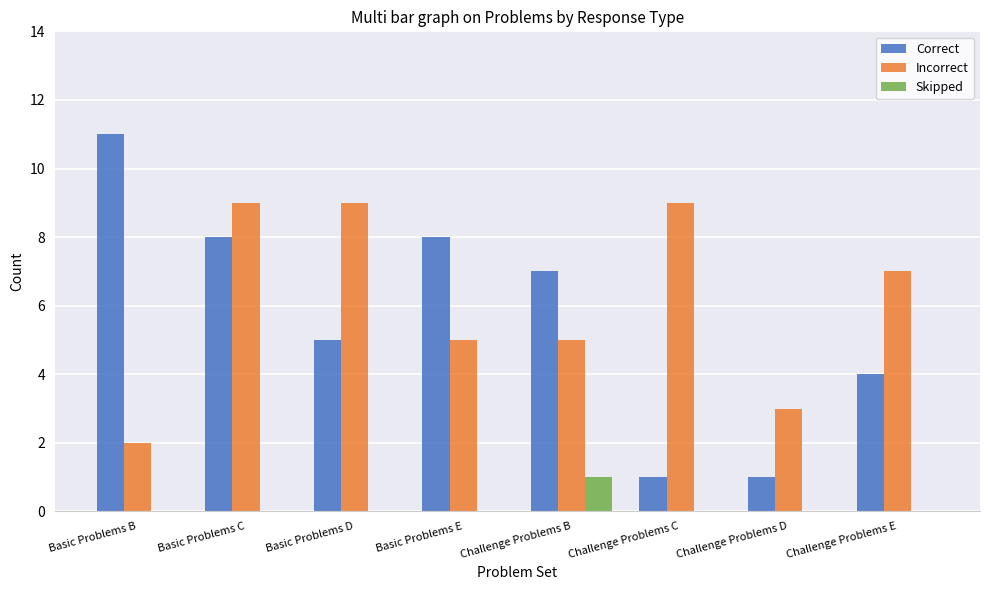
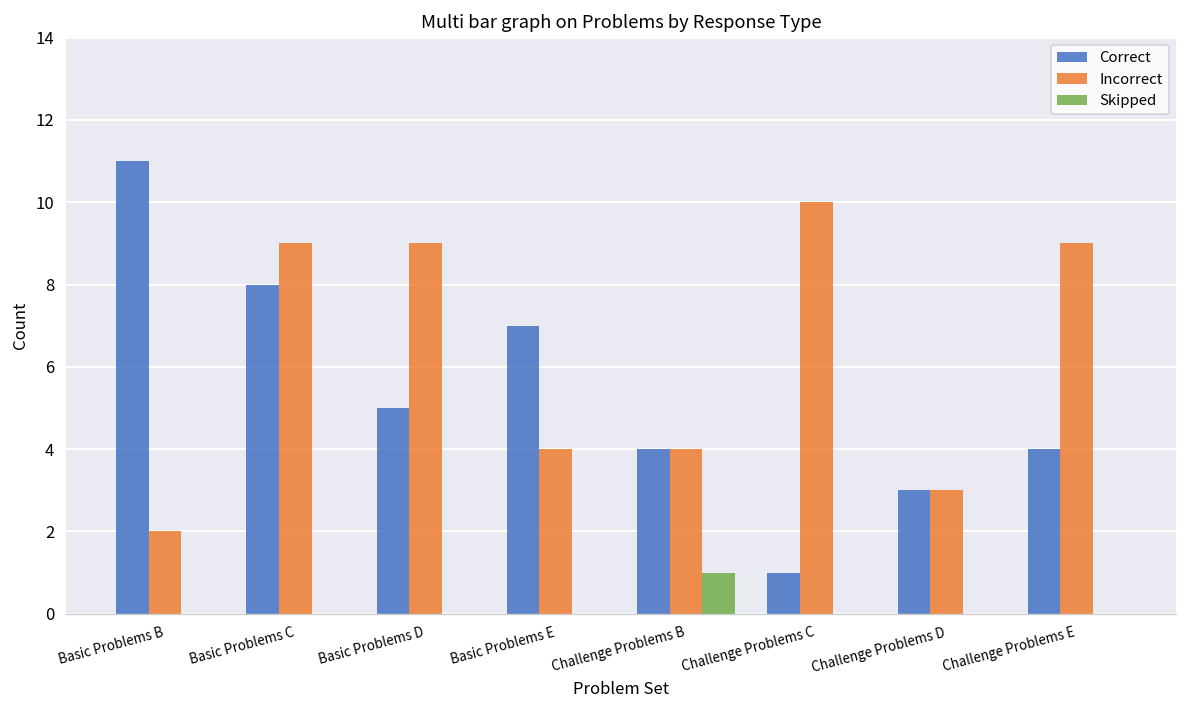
Correct, Basic Problems E: 8 -> 7
Incorrect, Basic Problems E: 5 -> 4
Correct, Challenge Problems B: 7 -> 4
Incorrect, Challenge Problems B: 5 -> 4
Incorrect, Challenge Problems C: 9 -> 10
Correct, Challenge Problems D: 1 -> 3
Incorrect, Challenge Problems E: 7 -> 9
